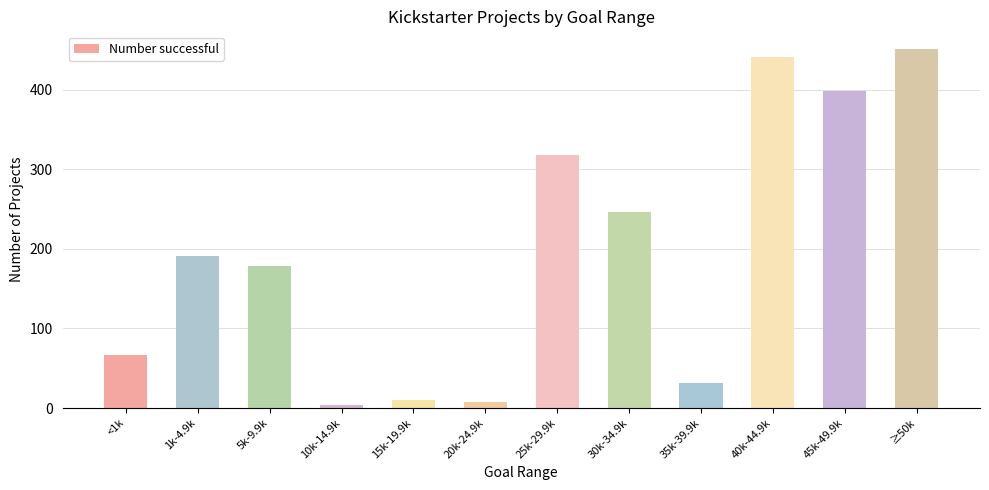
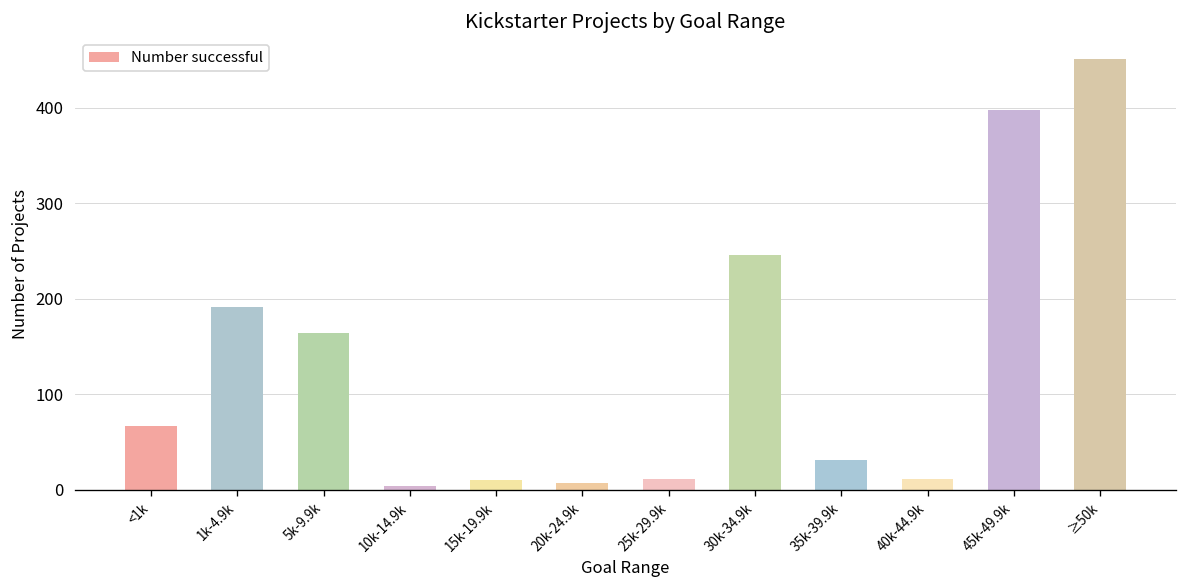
5k-9.9k: 180 -> 160
25k-29.9k: 320 -> 10
40k-44.9k: 440 -> 10
